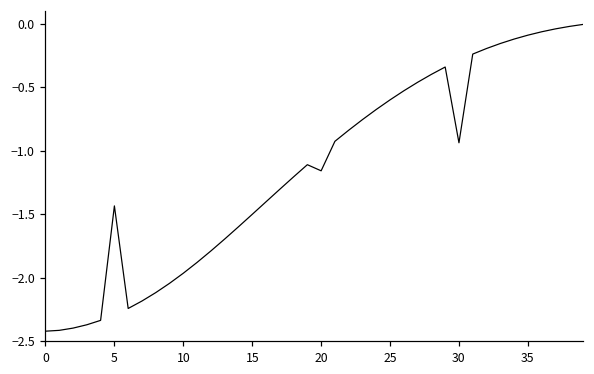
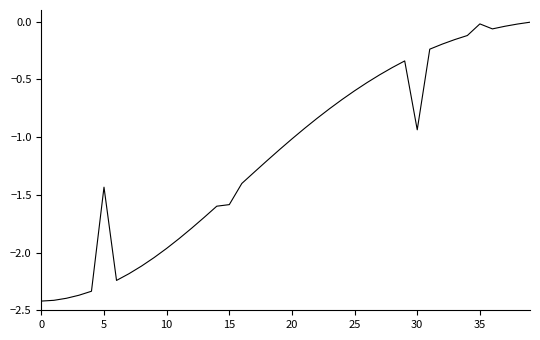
15: -1.50 -> -1.59
20: -1.16 -> -1.02
35: -0.09 -> -0.02
